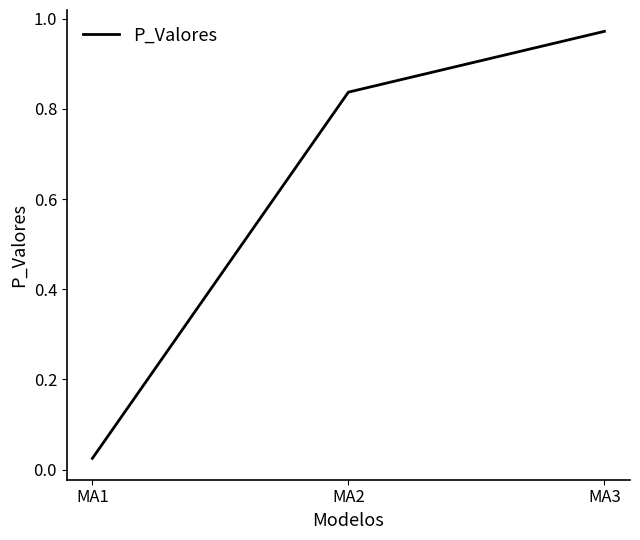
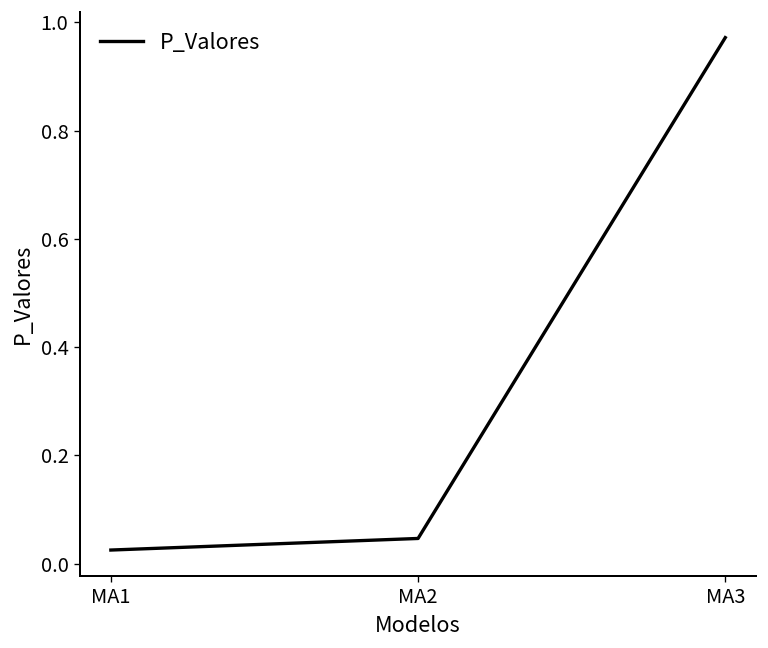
MA2: 0.84 -> 0.05
